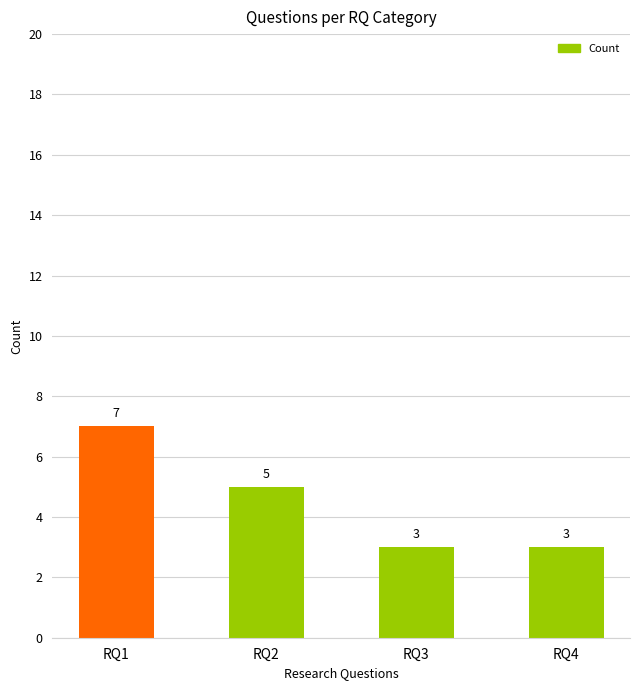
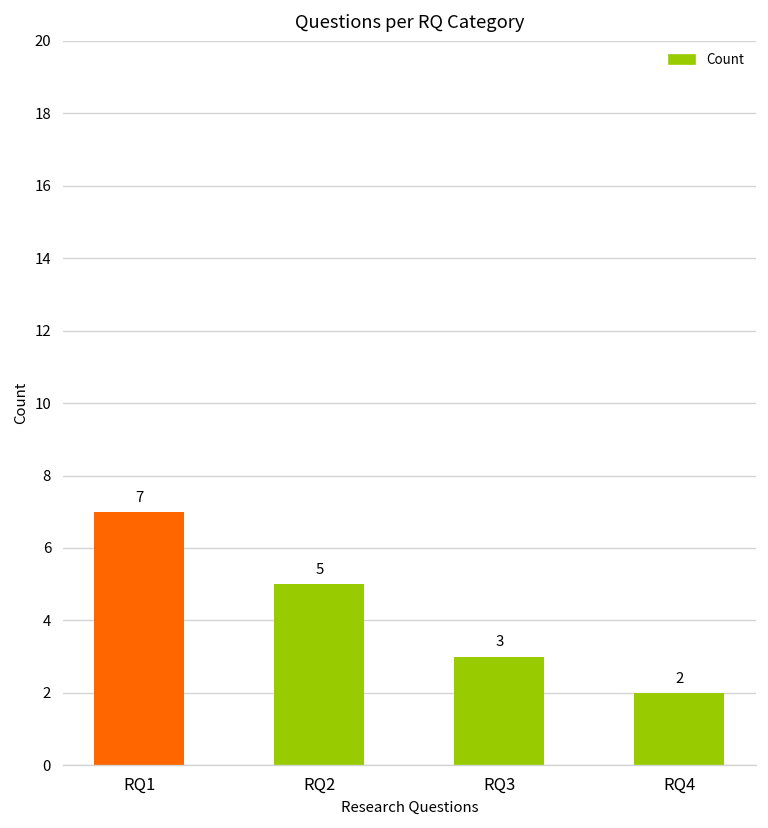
RQ4: 3 -> 2
